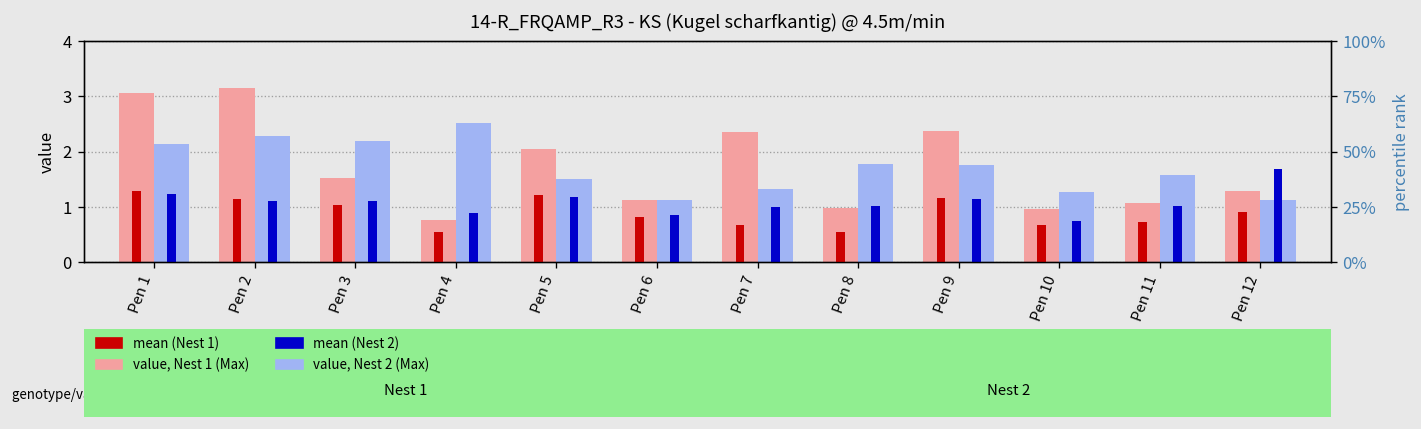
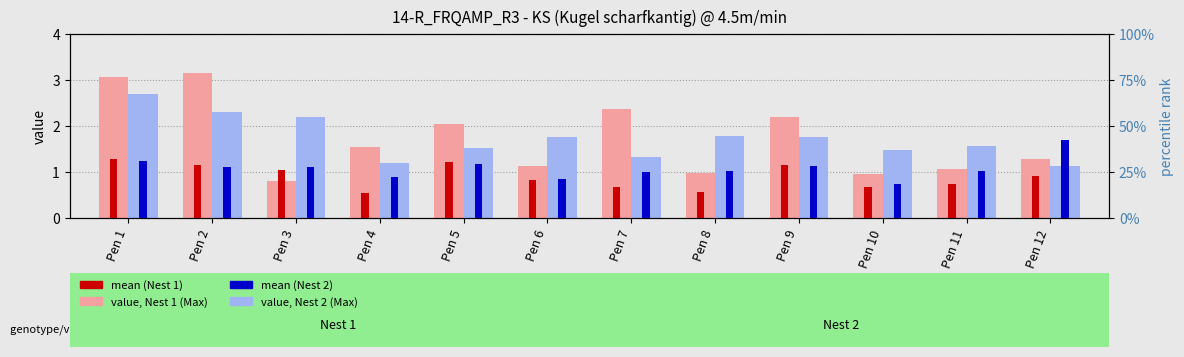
value, Nest 2 (Max), Pen 1: 2.1 -> 2.7
value, Nest 1 (Max), Pen 3: 1.5 -> 0.8
value, Nest 1 (Max), Pen 4: 0.8 -> 1.5
value, Nest 2 (Max), Pen 4: 2.5 -> 1.2
value, Nest 2 (Max), Pen 6: 1.1 -> 1.7
value, Nest 1 (Max), Pen 9: 2.4 -> 2.2
value, Nest 2 (Max), Pen 10: 1.3 -> 1.5
